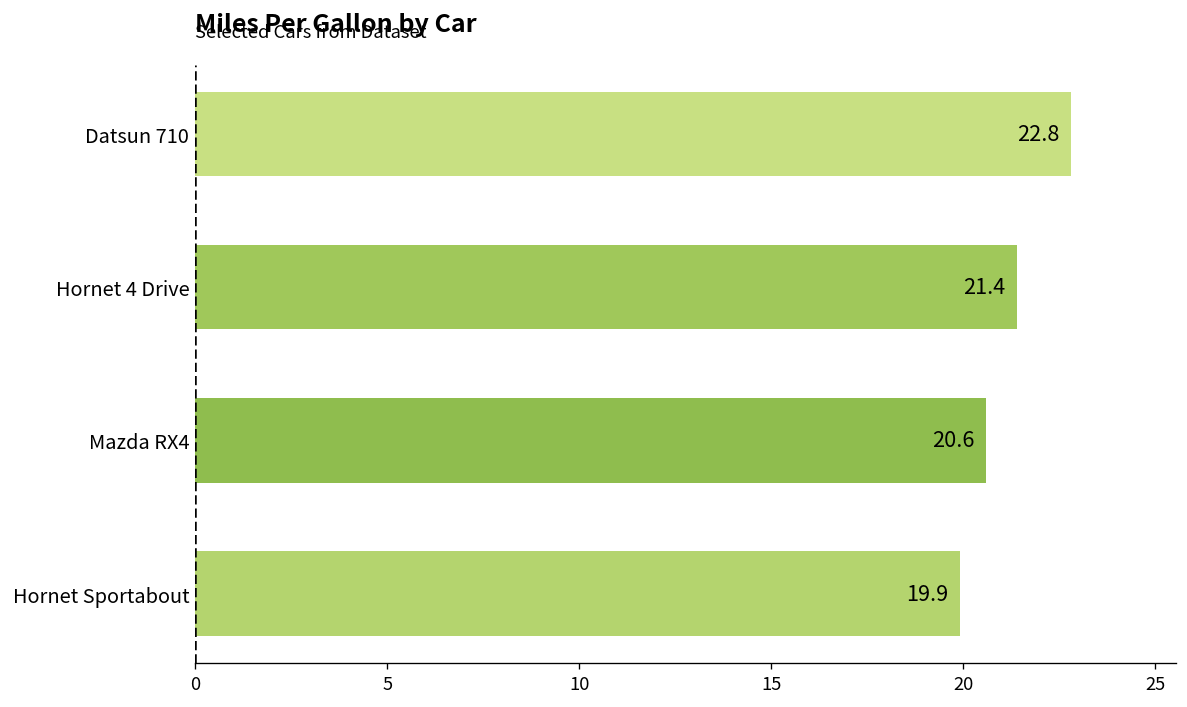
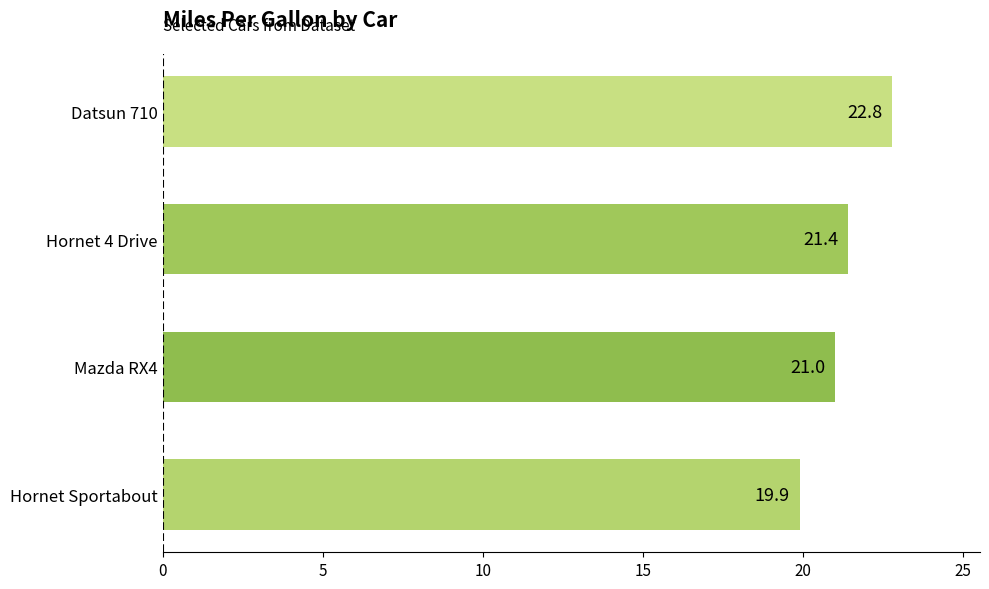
Mazda RX4: 20.6 -> 21.0
